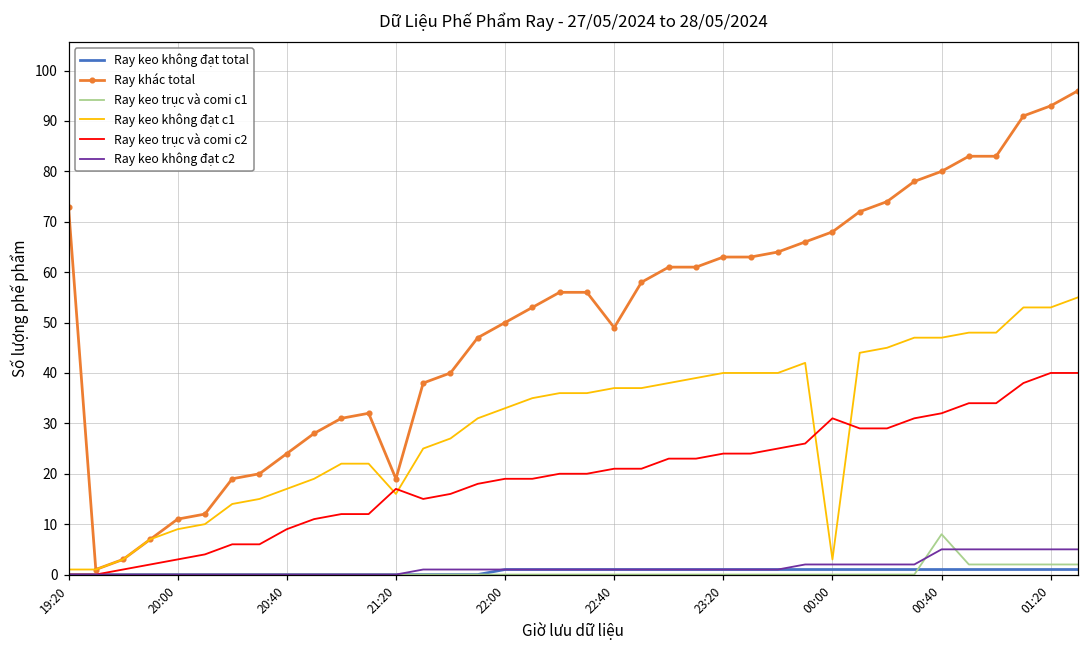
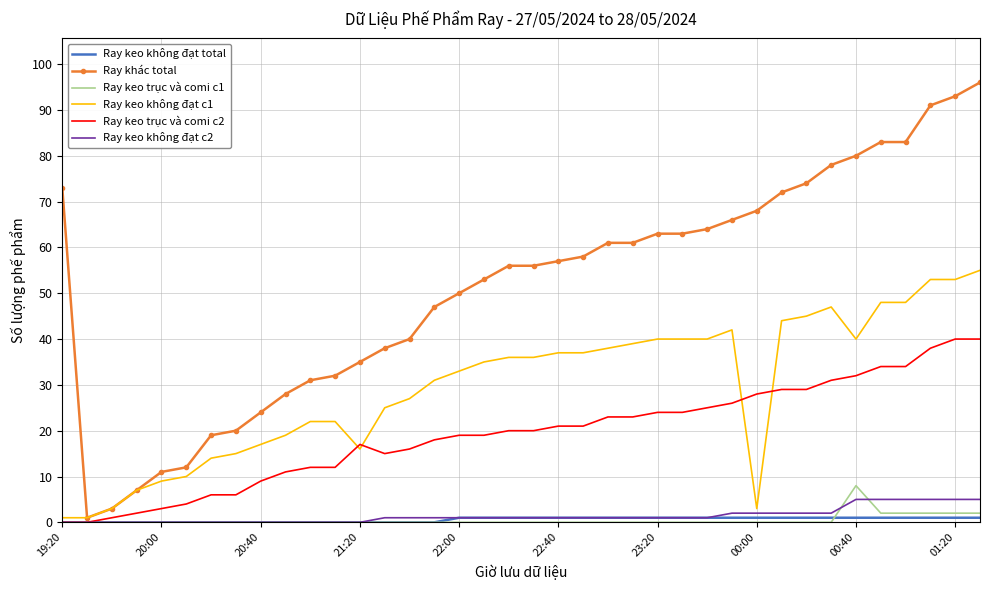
Ray khác total, 21:20: 19 -> 35
Ray khác total, 22:40: 49 -> 57
Ray keo trục và comi c2, 00:00: 31 -> 28
Ray keo không đạt c1, 00:40: 47 -> 40
